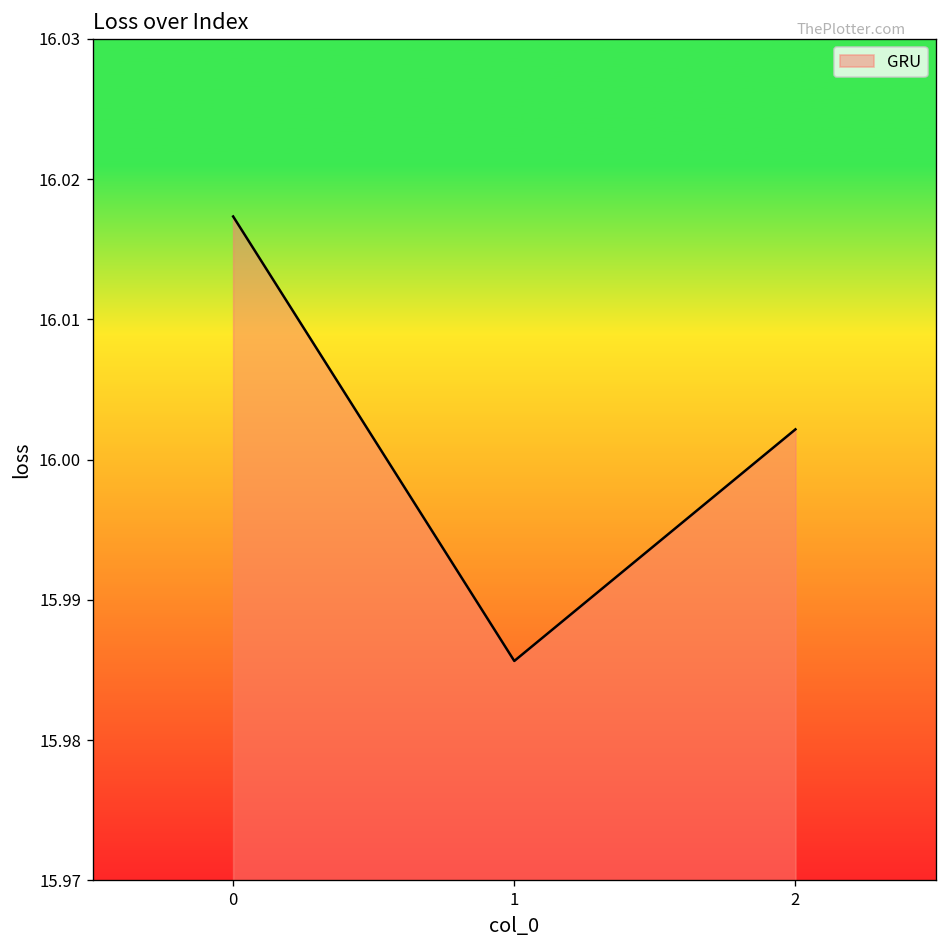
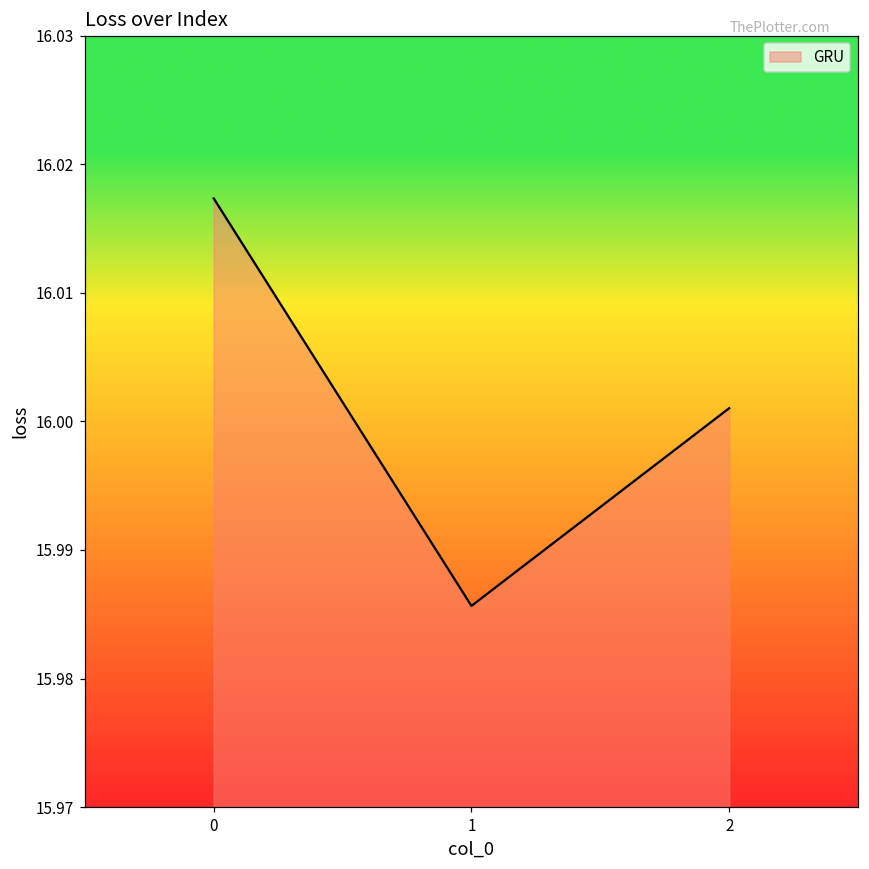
2: 16.0022 -> 16.0010
